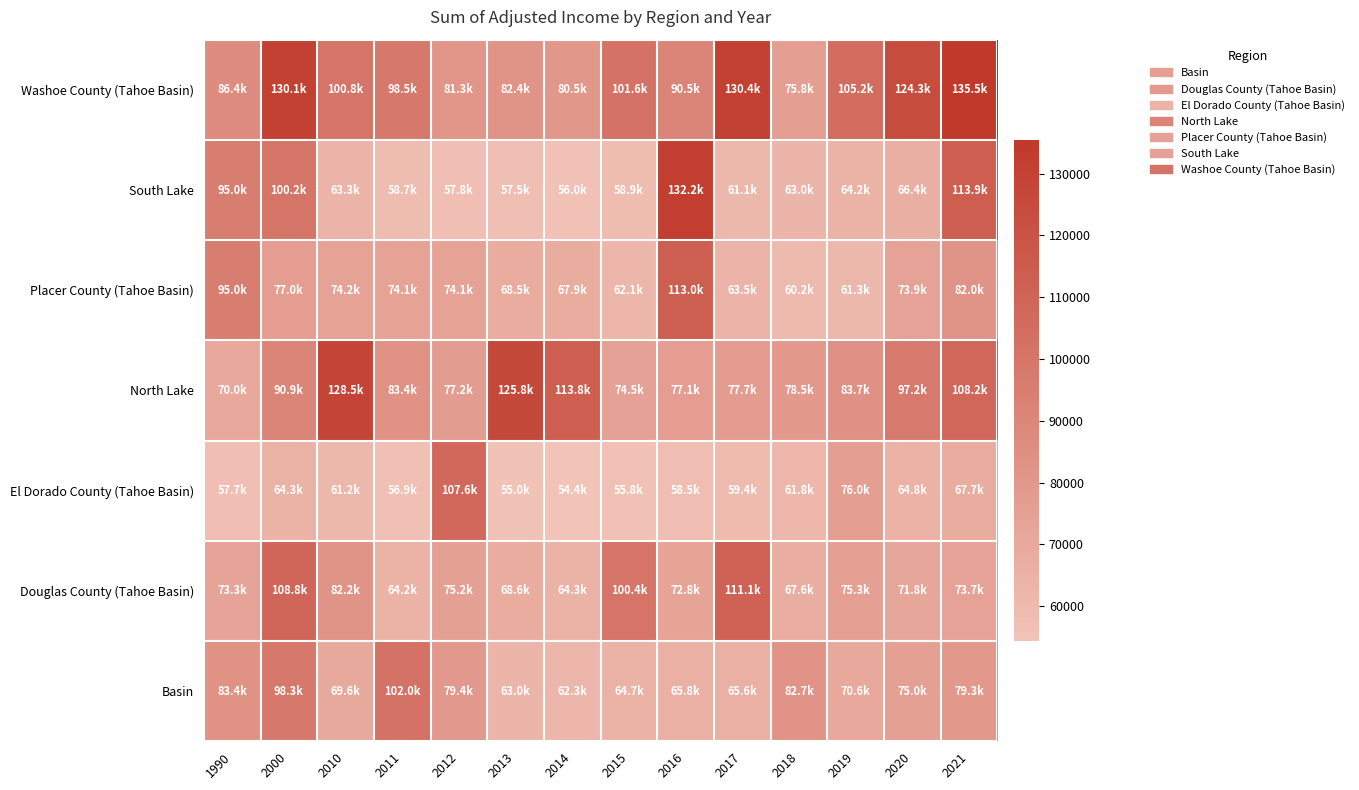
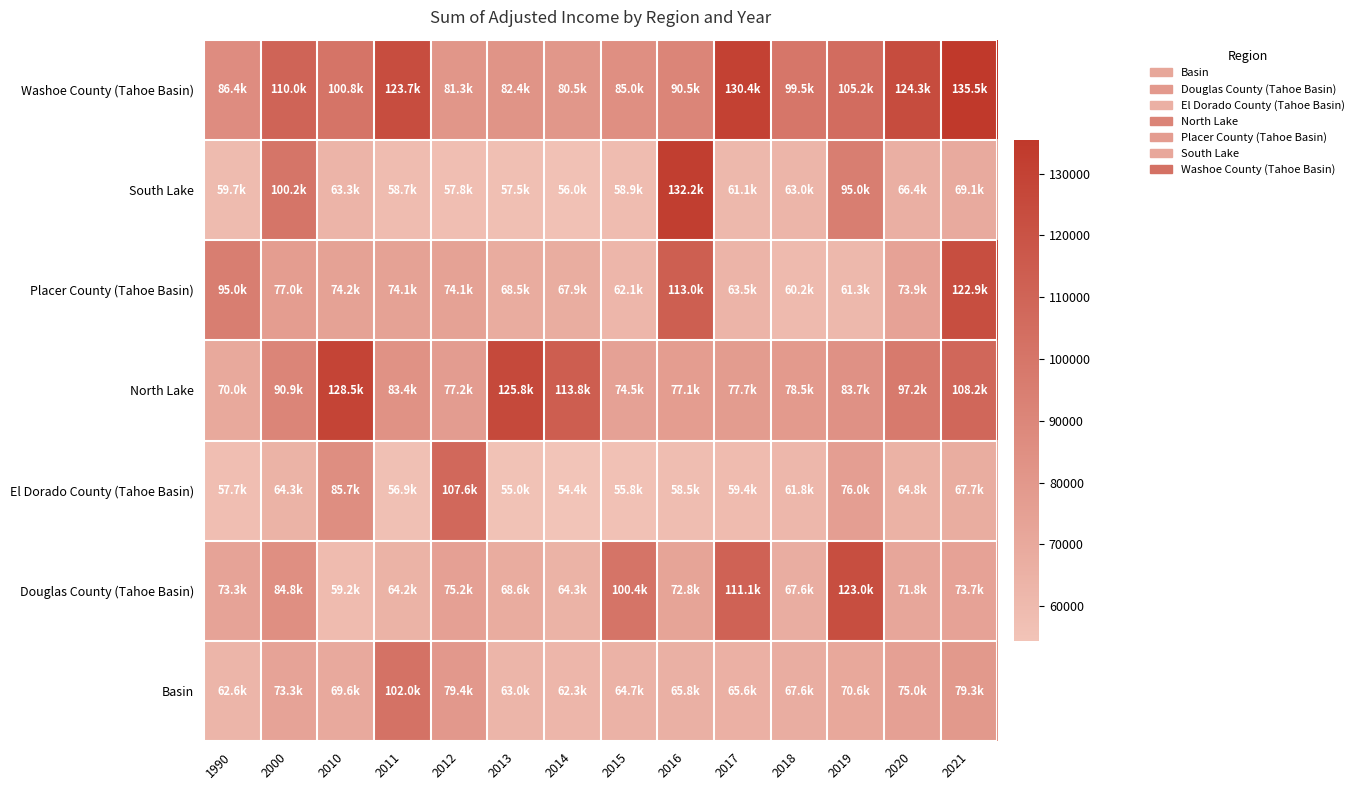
Washoe County (Tahoe Basin), 2000: 130.1k -> 110.0k
Washoe County (Tahoe Basin), 2011: 98.5k -> 123.7k
Washoe County (Tahoe Basin), 2015: 101.6k -> 85.0k
Washoe County (Tahoe Basin), 2018: 75.8k -> 99.5k
South Lake, 1990: 95.0k -> 59.7k
South Lake, 2019: 64.2k -> 95.0k
South Lake, 2021: 113.9k -> 69.1k
Placer County (Tahoe Basin), 2021: 82.0k -> 122.9k
El Dorado County (Tahoe Basin), 2010: 61.2k -> 85.7k
Douglas County (Tahoe Basin), 2000: 108.8k -> 84.8k
Douglas County (Tahoe Basin), 2010: 82.2k -> 59.2k
Douglas County (Tahoe Basin), 2019: 75.3k -> 123.0k
Basin, 1990: 83.4k -> 62.6k
Basin, 2000: 98.3k -> 73.3k
Basin, 2018: 82.7k -> 67.6k
